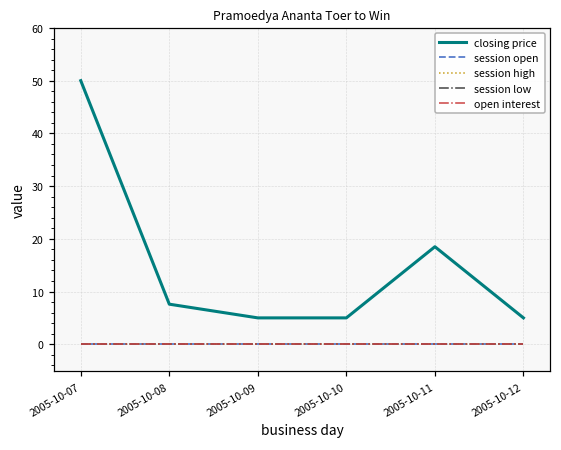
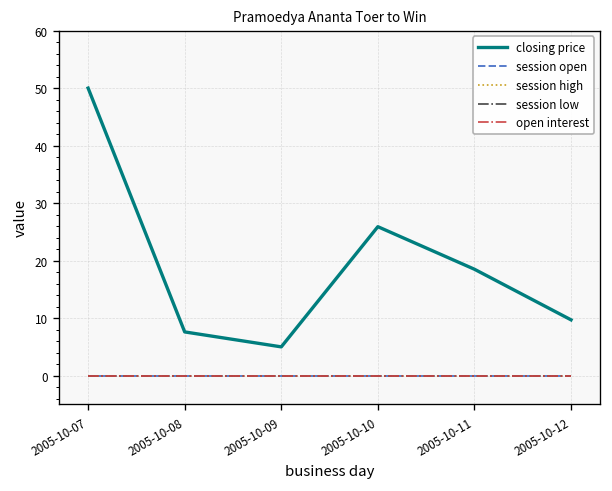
closing price, 2005-10-10: 5 -> 26
closing price, 2005-10-12: 5 -> 10
